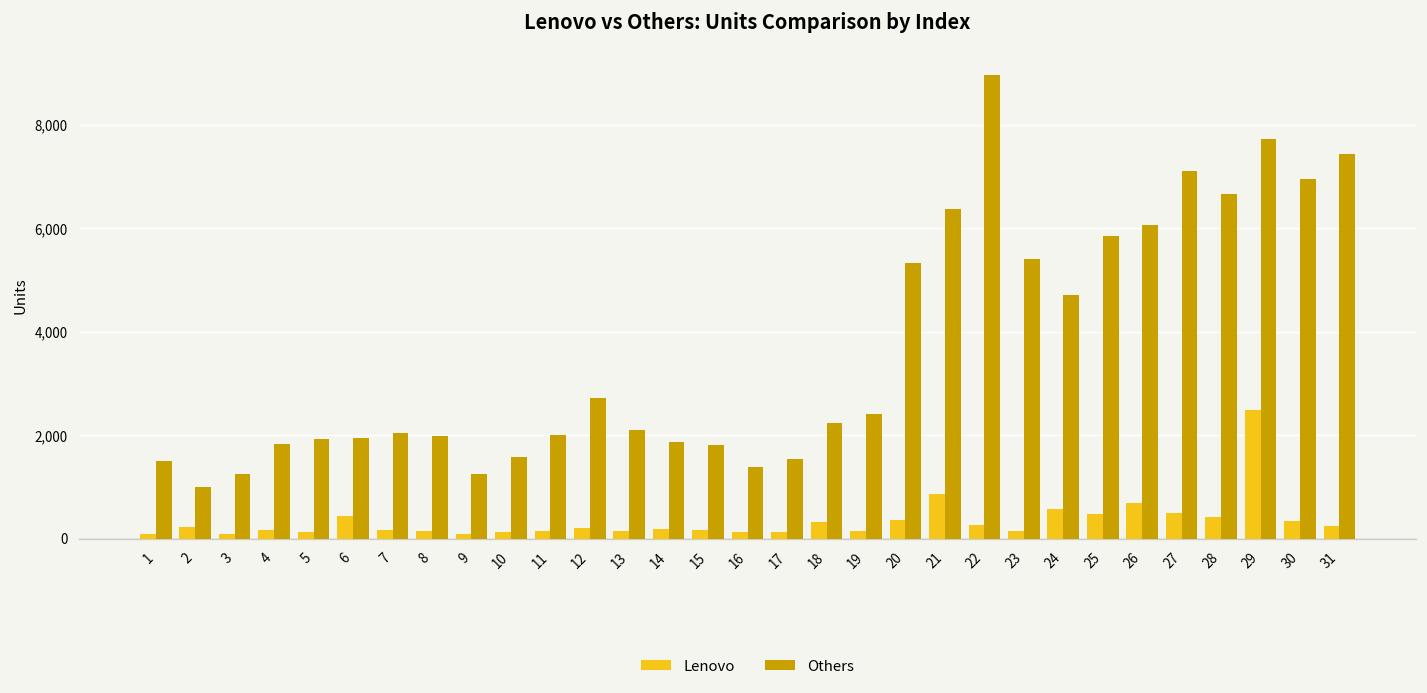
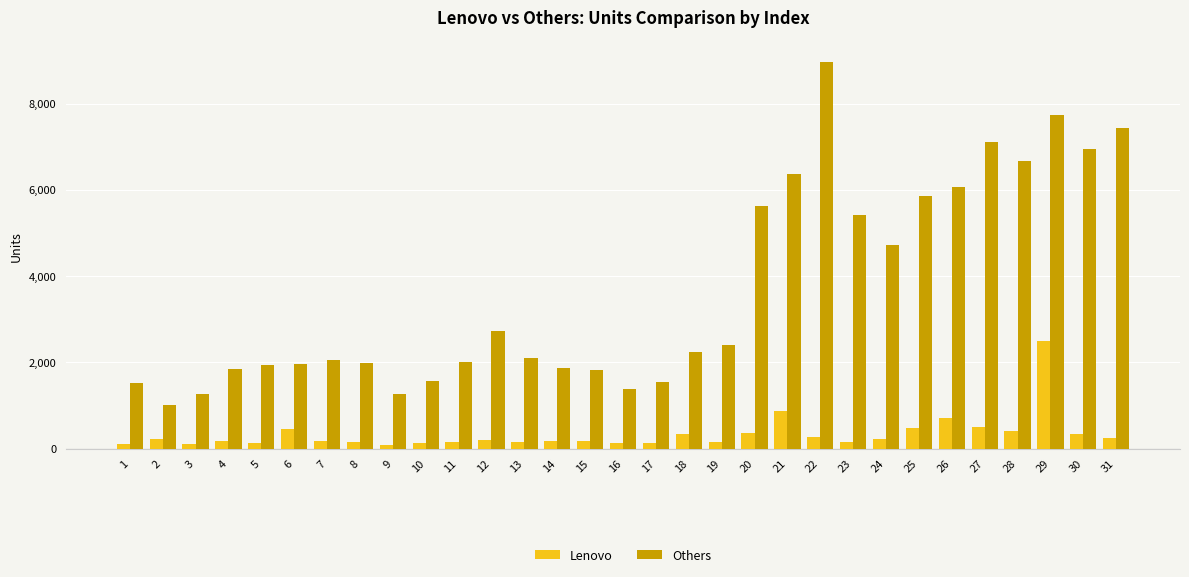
Others, 20: 5,300 -> 5,600
Lenovo, 24: 600 -> 200
